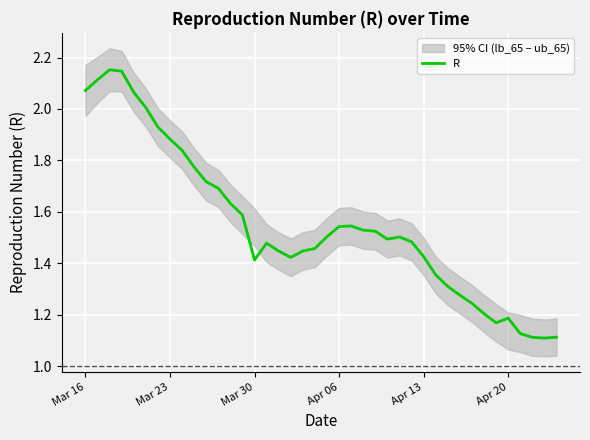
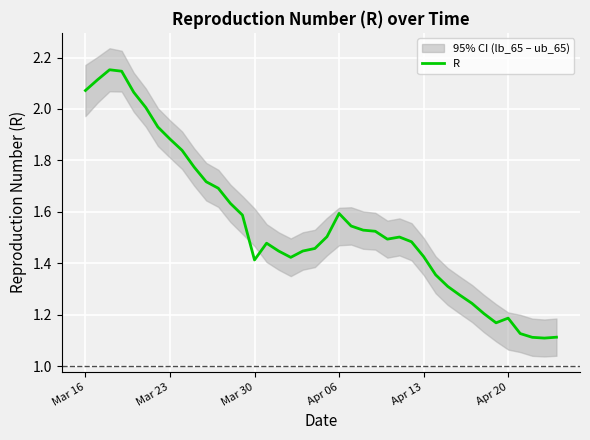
R, Apr 06: 1.54 -> 1.59
